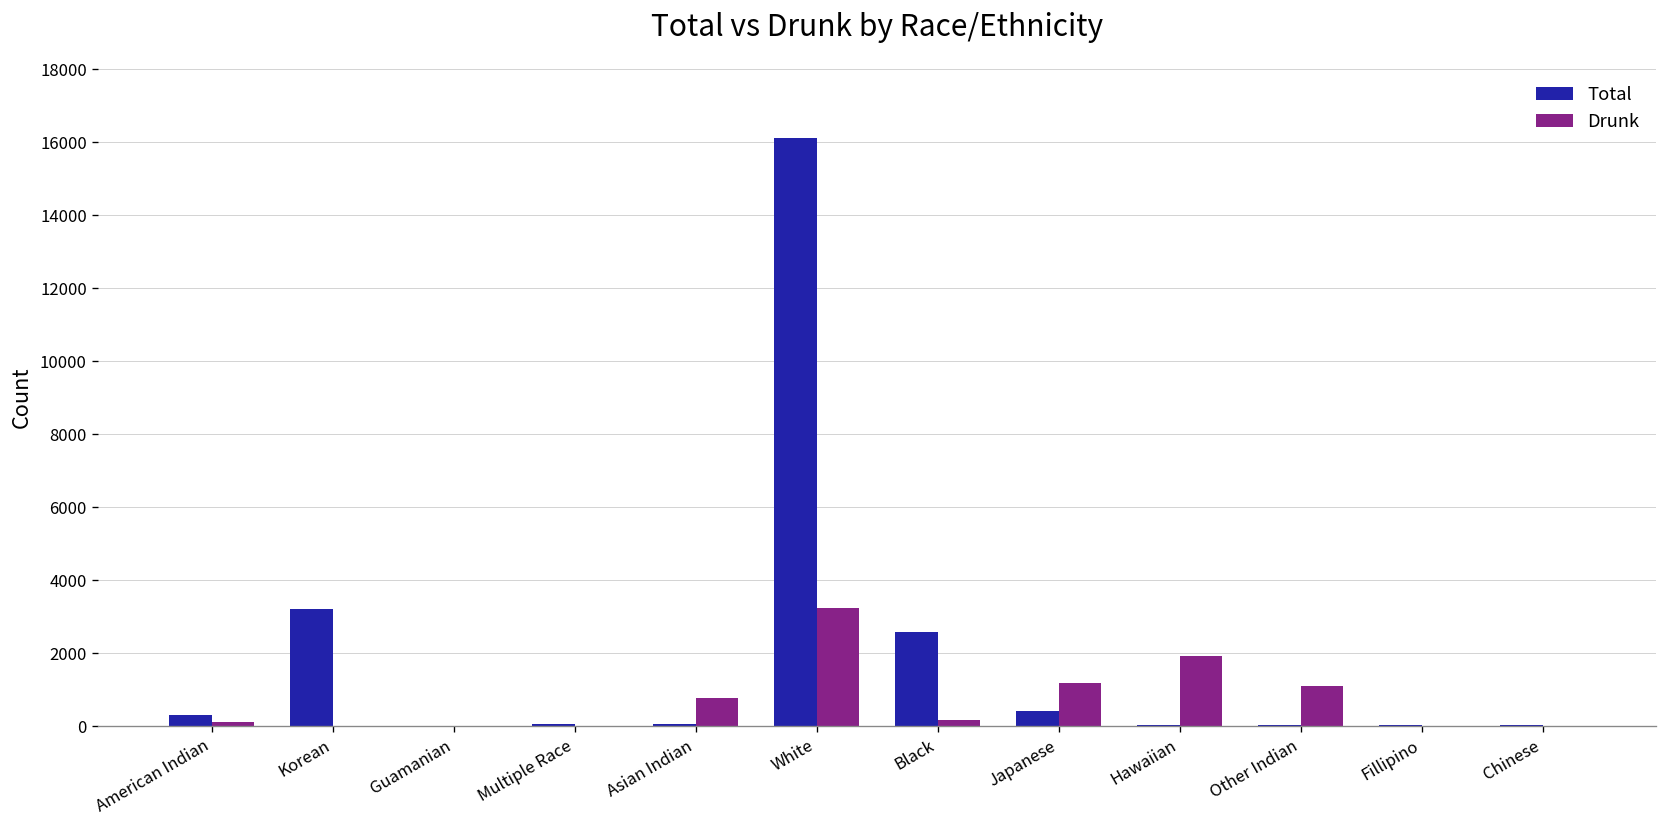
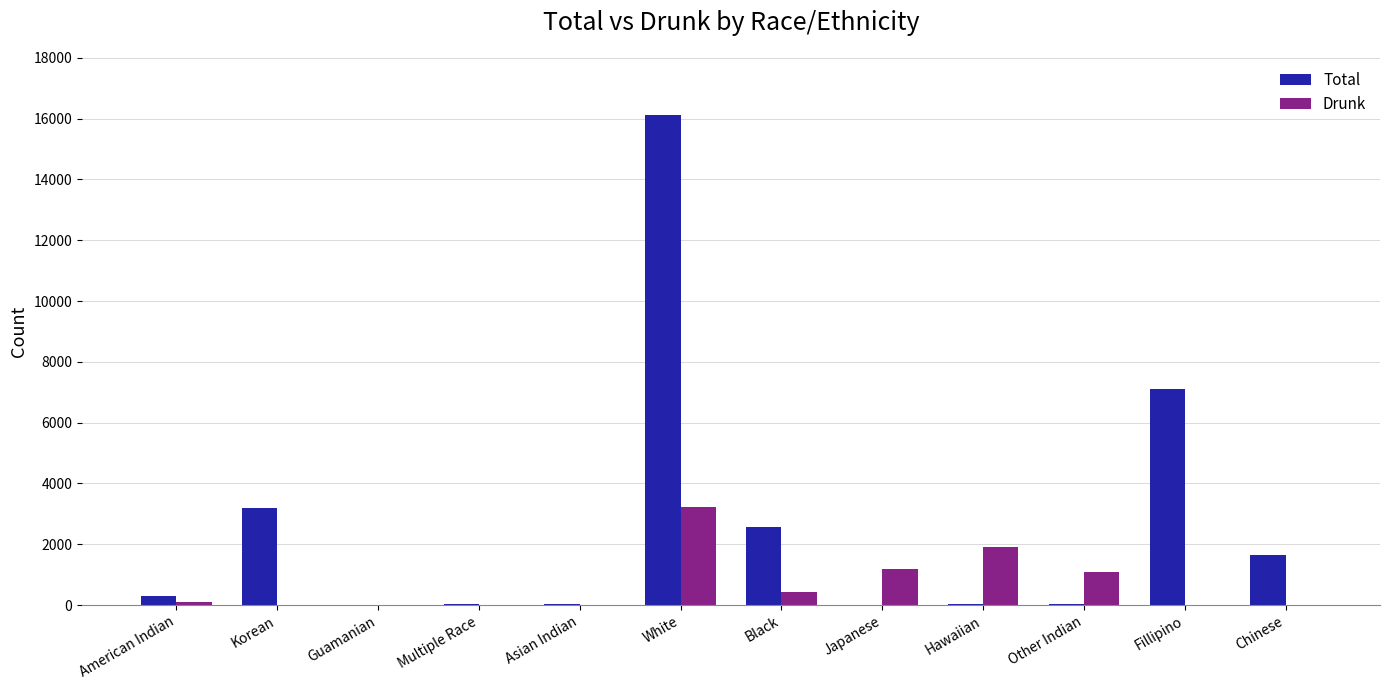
Drunk, Asian Indian: 800 -> 0
Drunk, Black: 200 -> 400
Total, Japanese: 400 -> 0
Total, Fillipino: 0 -> 7100
Total, Chinese: 0 -> 1700
